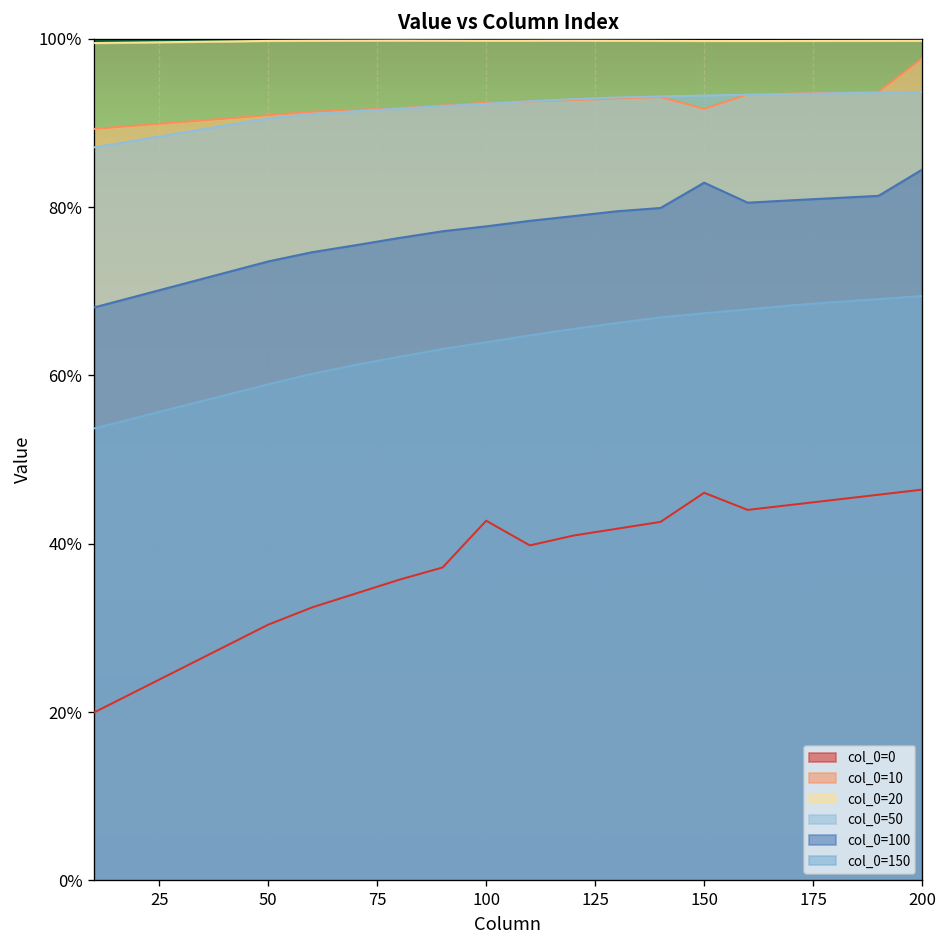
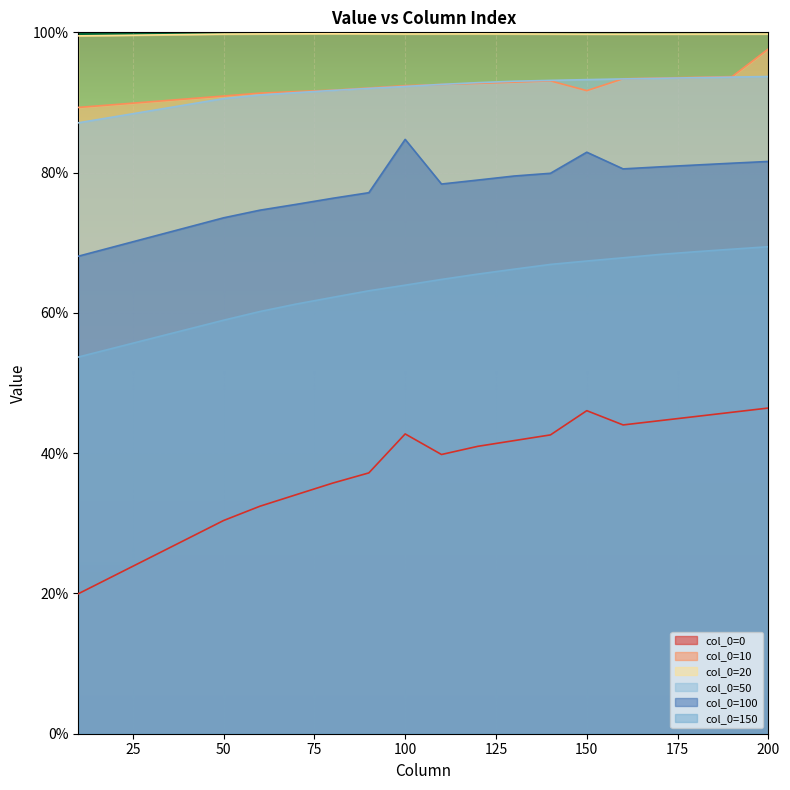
col_0=100, 100: 78% -> 85%
col_0=100, 200: 84% -> 82%
